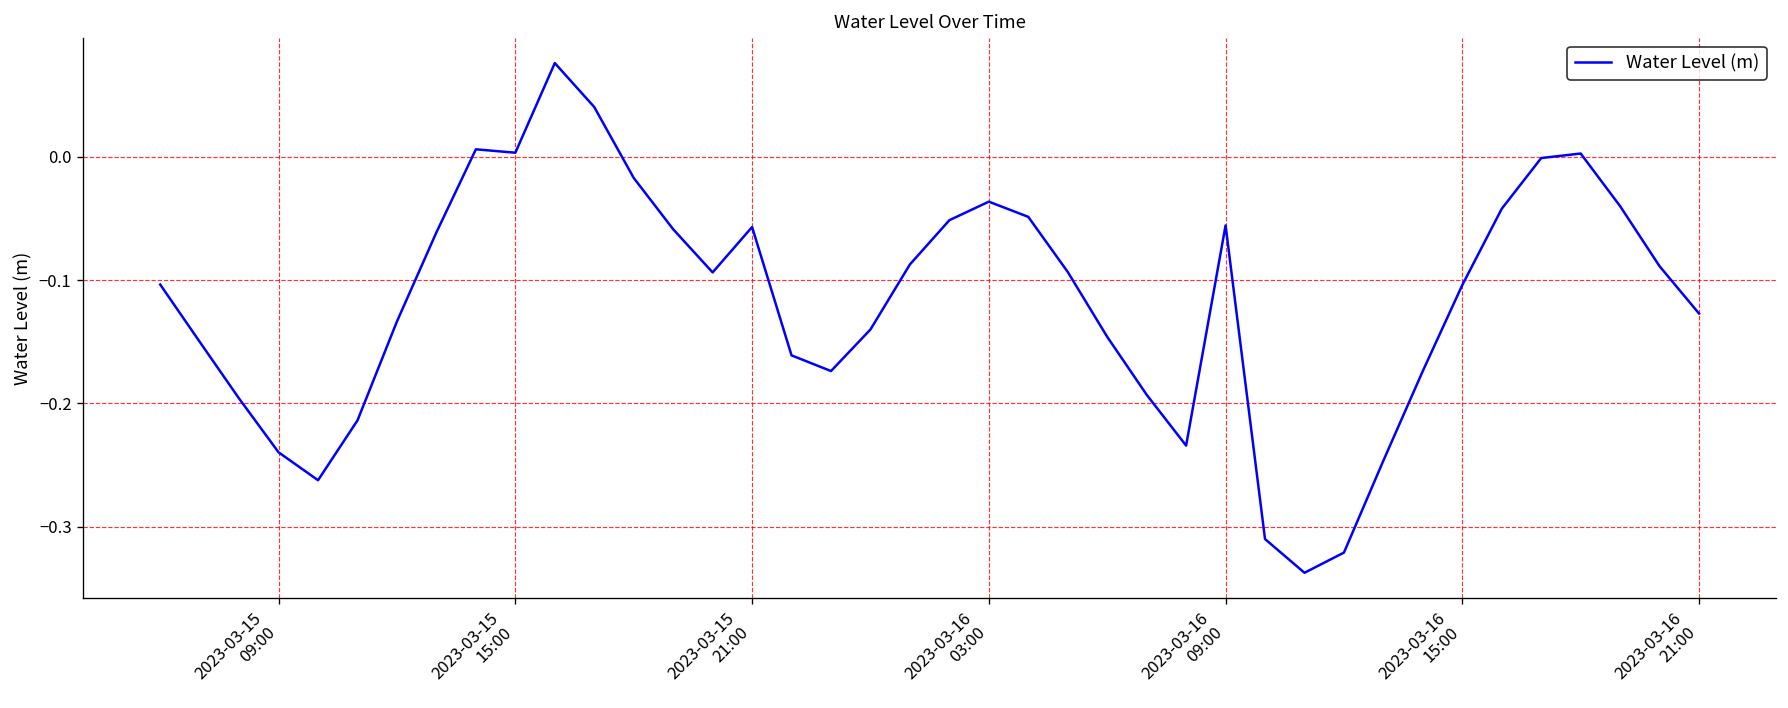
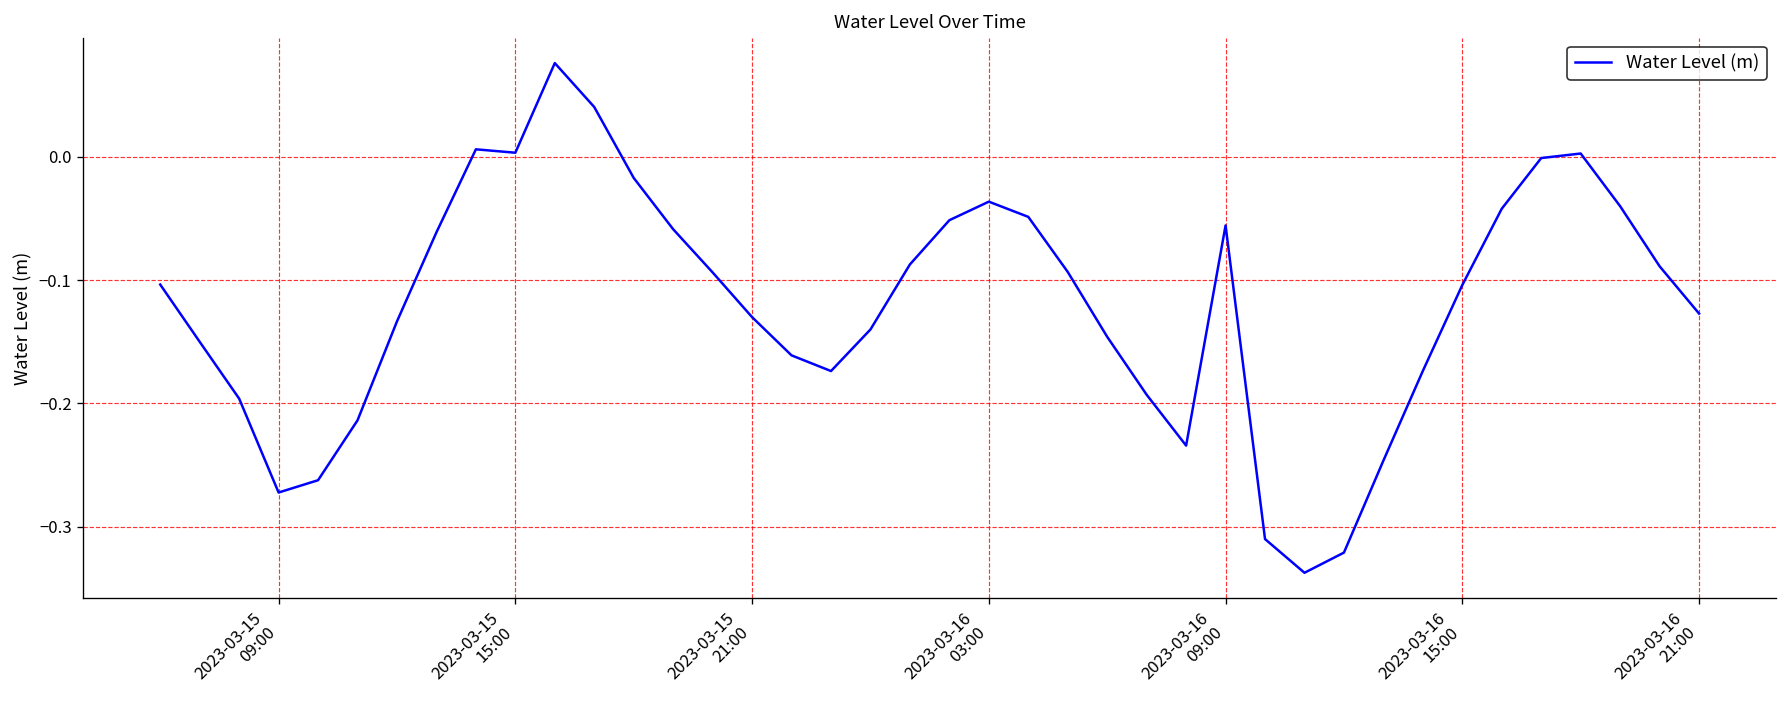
2023-03-15 09:00: -0.240 -> -0.272
2023-03-15 21:00: -0.057 -> -0.130
